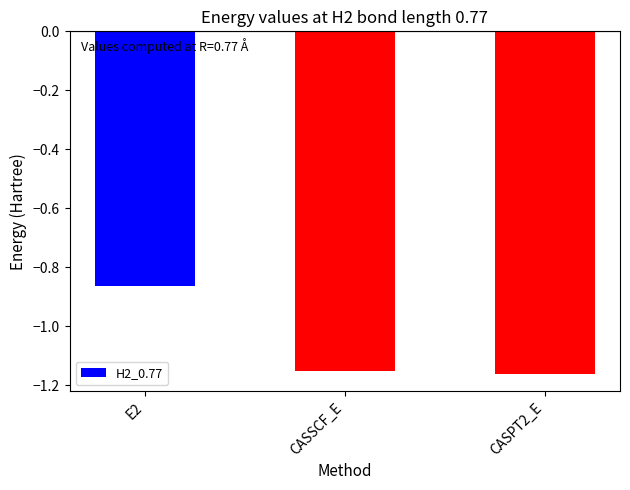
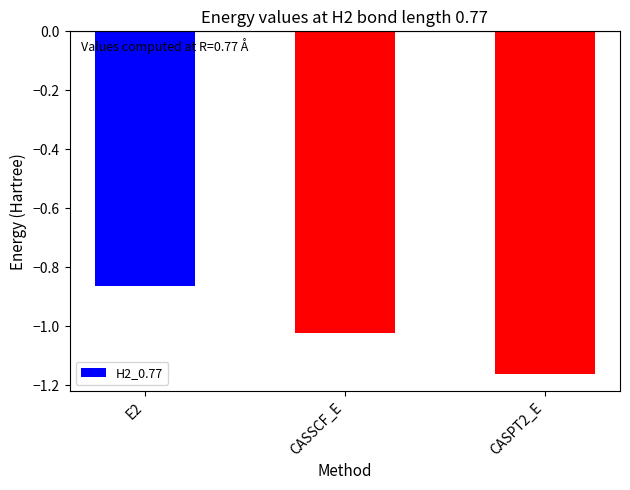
CASSCF_E: -1.15 -> -1.02
